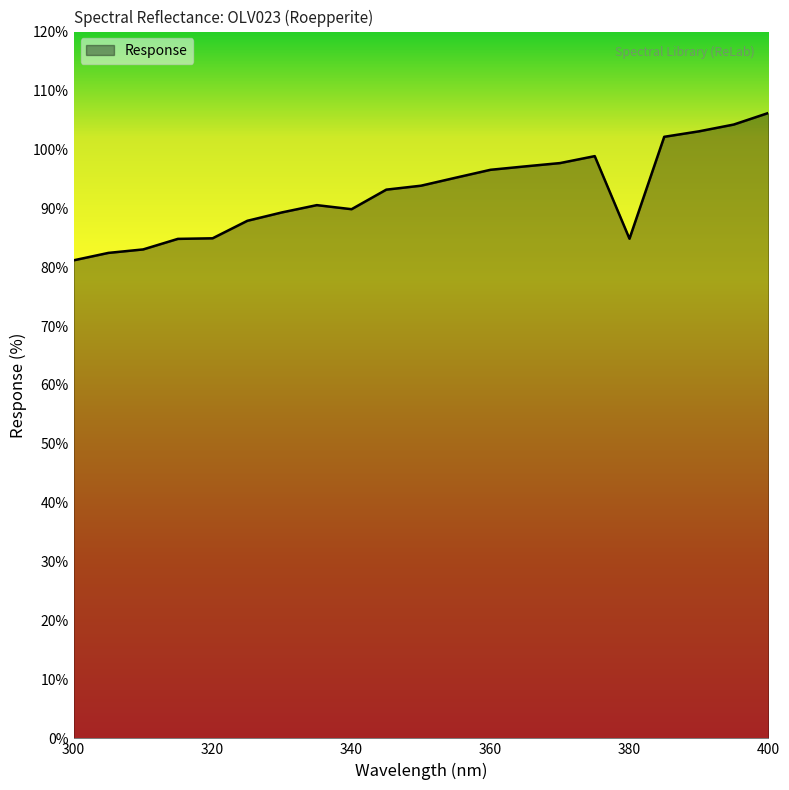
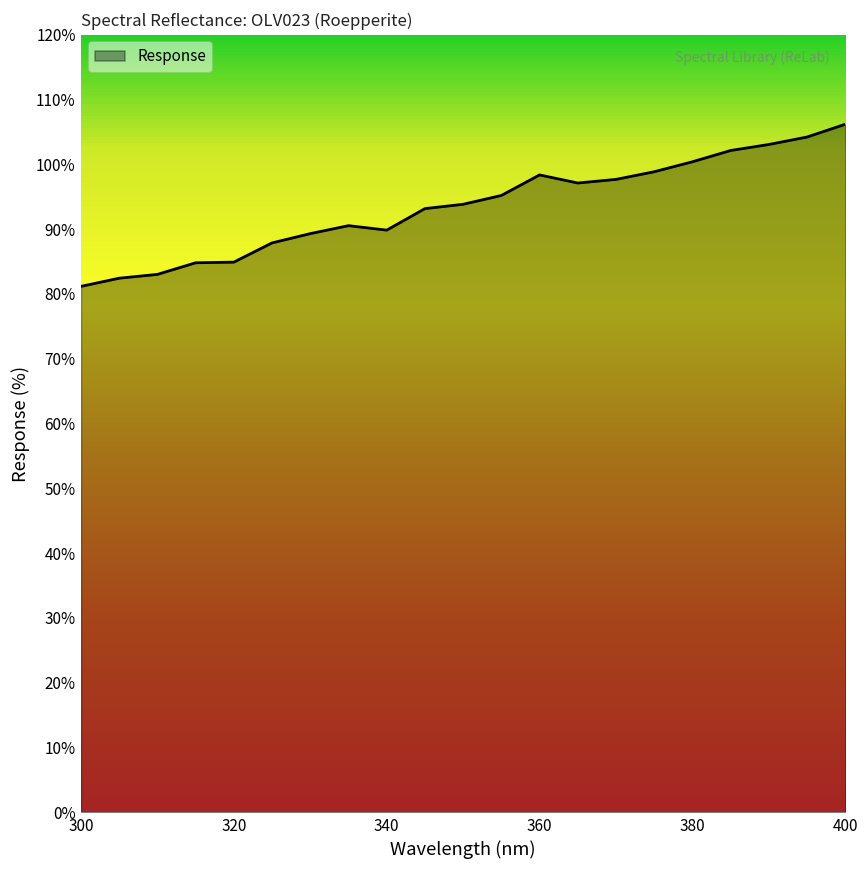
360: 97% -> 98%
380: 85% -> 100%
